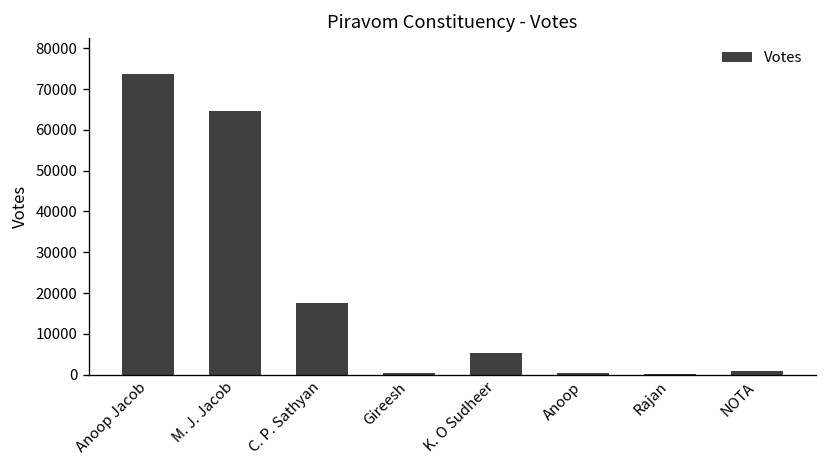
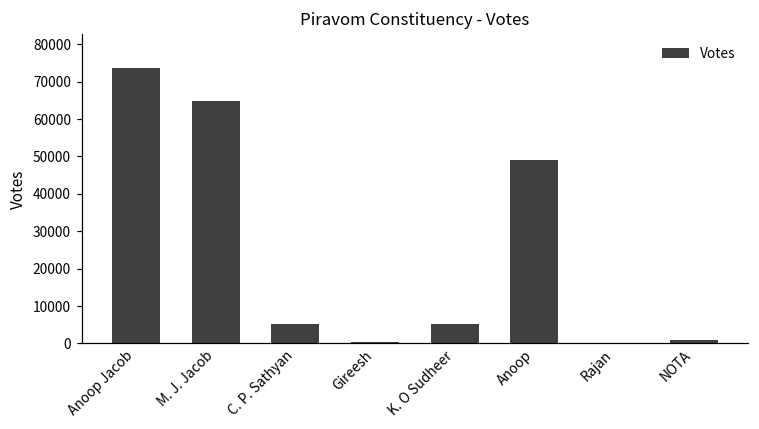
C. P. Sathyan: 18000 -> 5000
Anoop: 0 -> 49000
